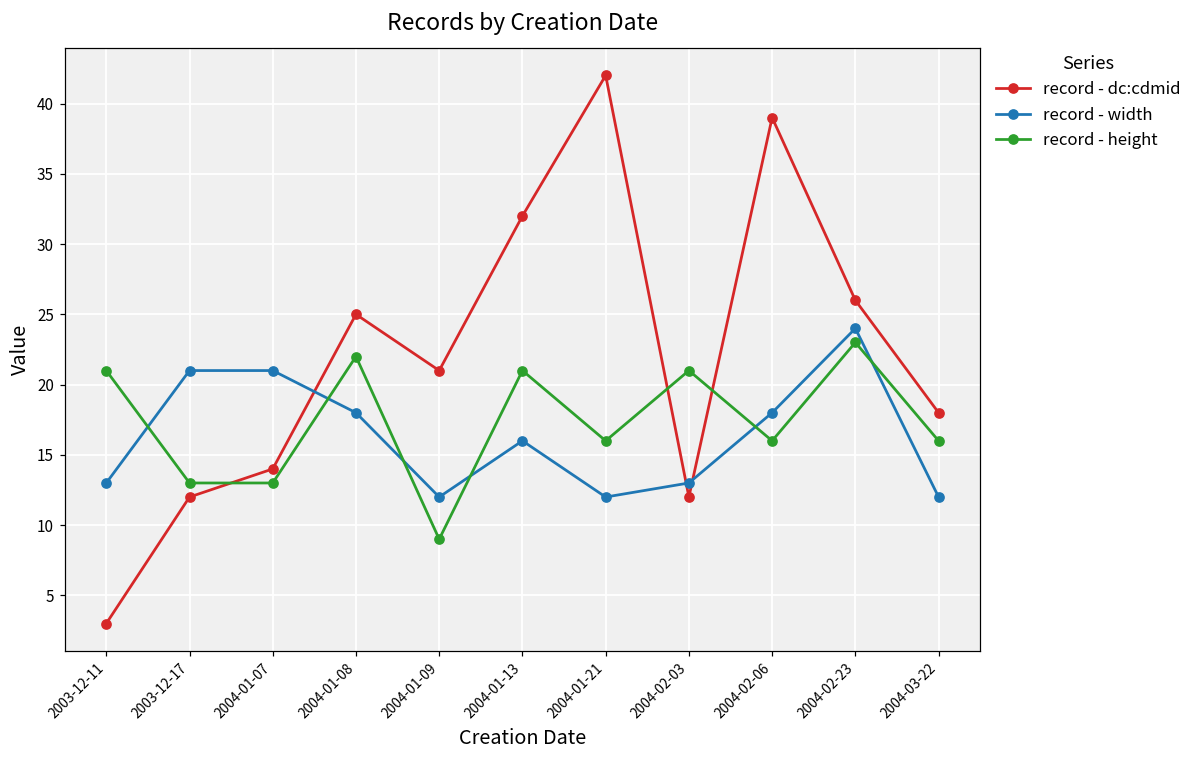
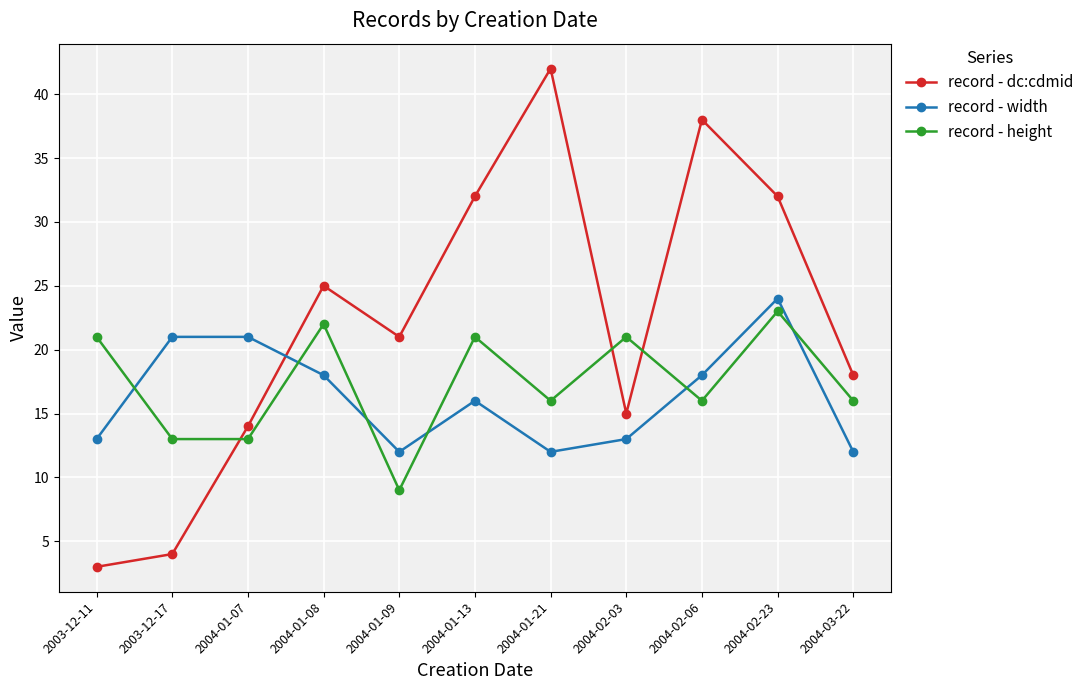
record - dc:cdmid, 2003-12-17: 12 -> 4
record - dc:cdmid, 2004-02-03: 12 -> 15
record - dc:cdmid, 2004-02-06: 39 -> 38
record - dc:cdmid, 2004-02-23: 26 -> 32
